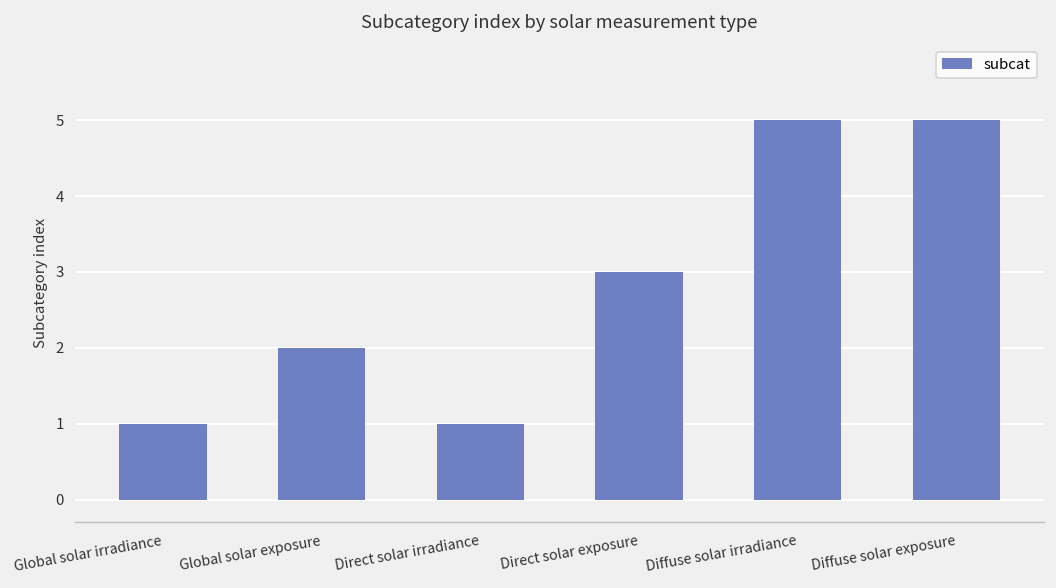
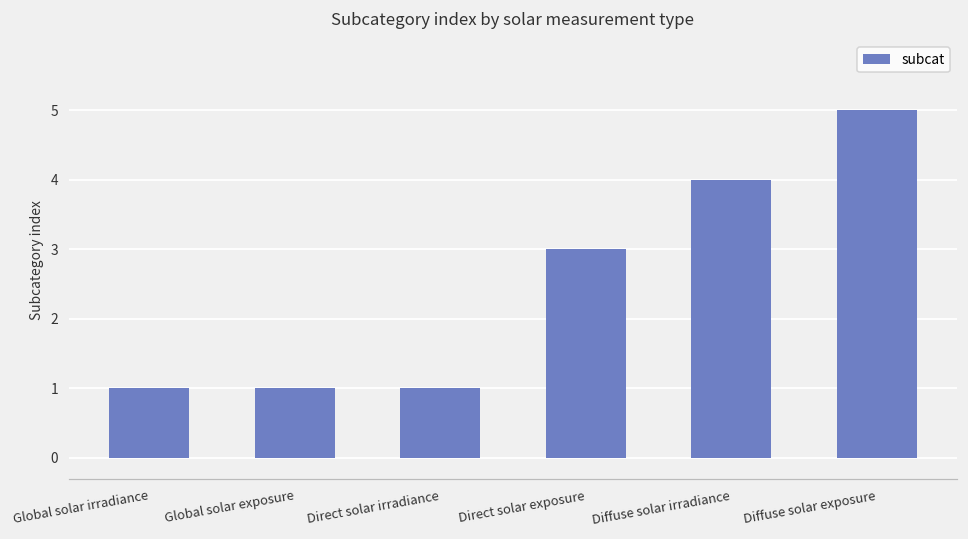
Global solar exposure: 2 -> 1
Diffuse solar irradiance: 5 -> 4
